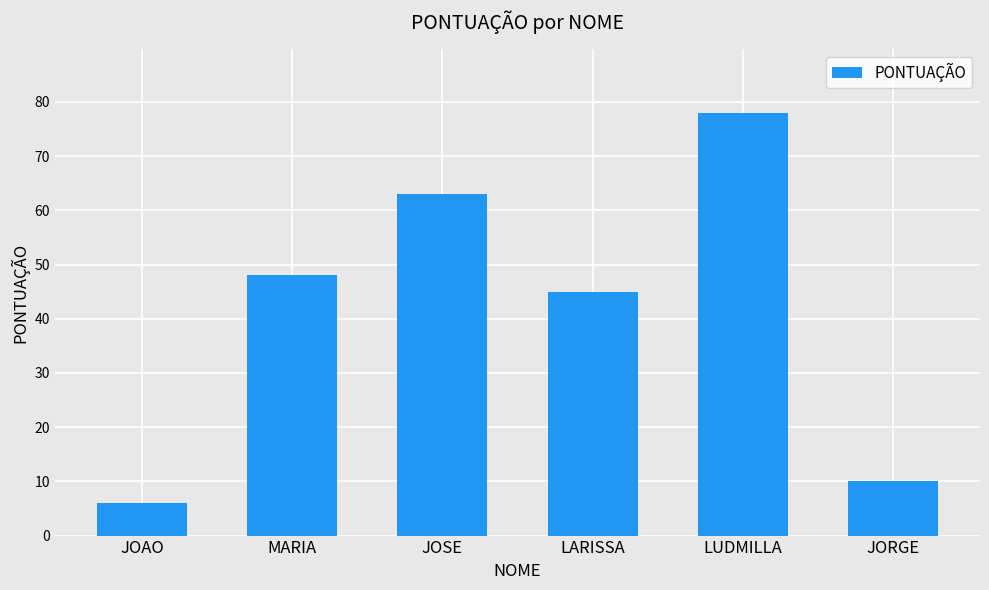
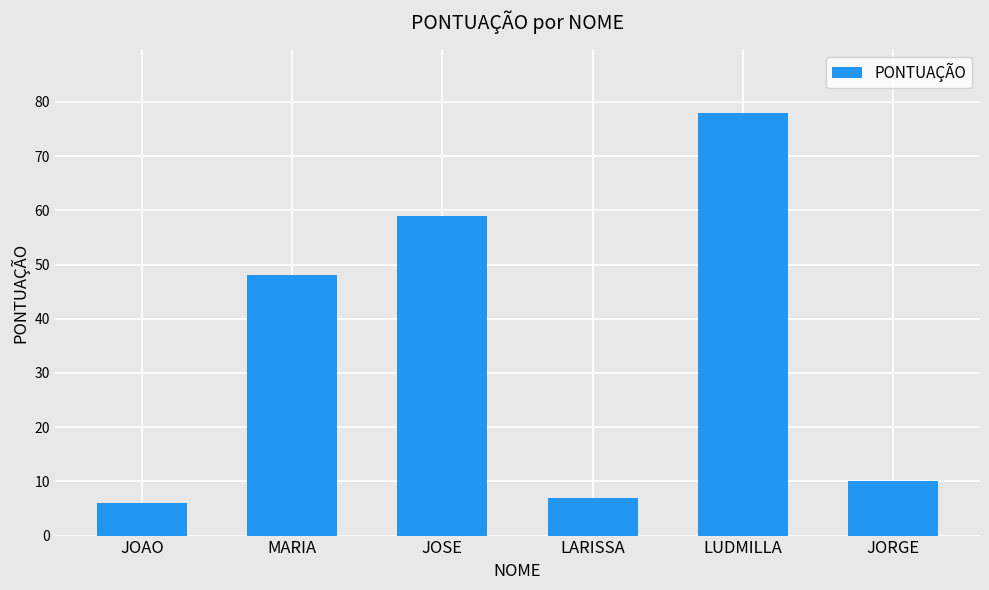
JOSE: 63 -> 59
LARISSA: 45 -> 7
